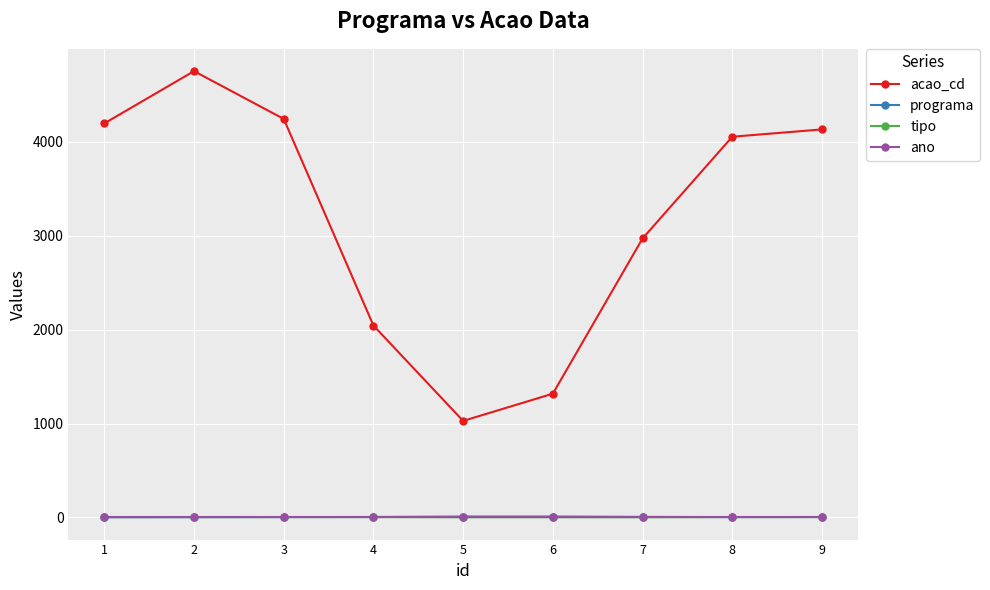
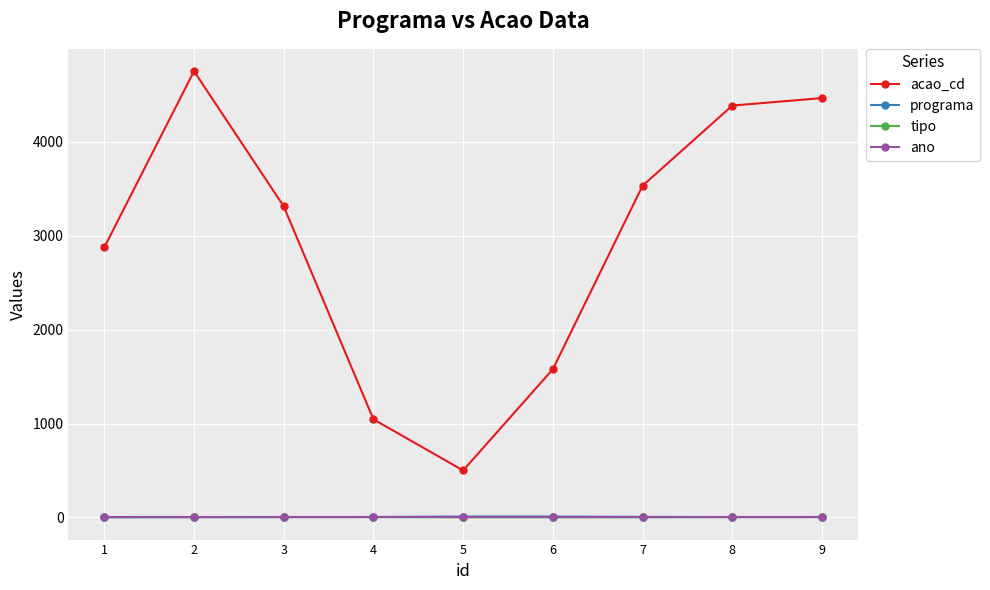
acao_cd, 1: 4200 -> 2900
acao_cd, 3: 4200 -> 3300
acao_cd, 4: 2000 -> 1000
acao_cd, 5: 1000 -> 500
acao_cd, 6: 1300 -> 1600
acao_cd, 7: 3000 -> 3500
acao_cd, 8: 4100 -> 4400
acao_cd, 9: 4100 -> 4500
